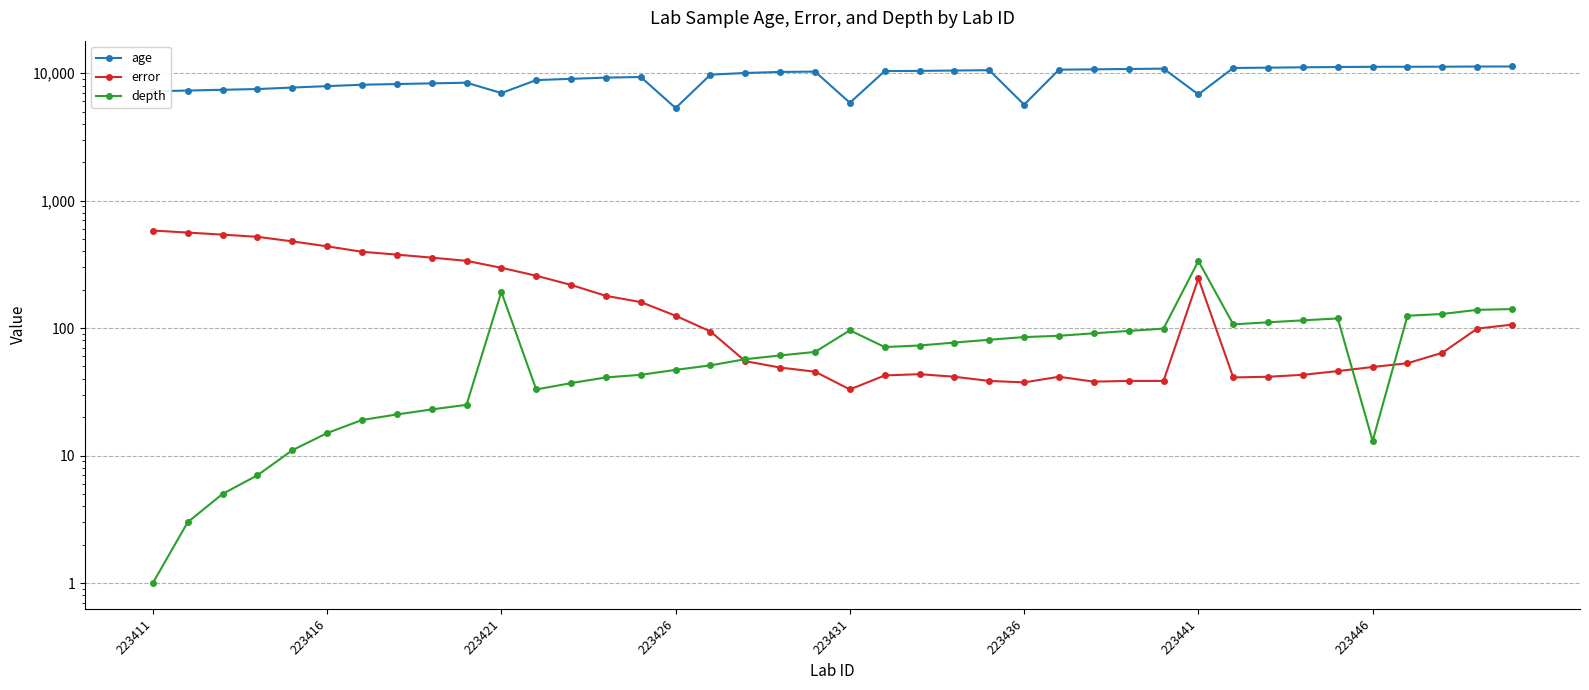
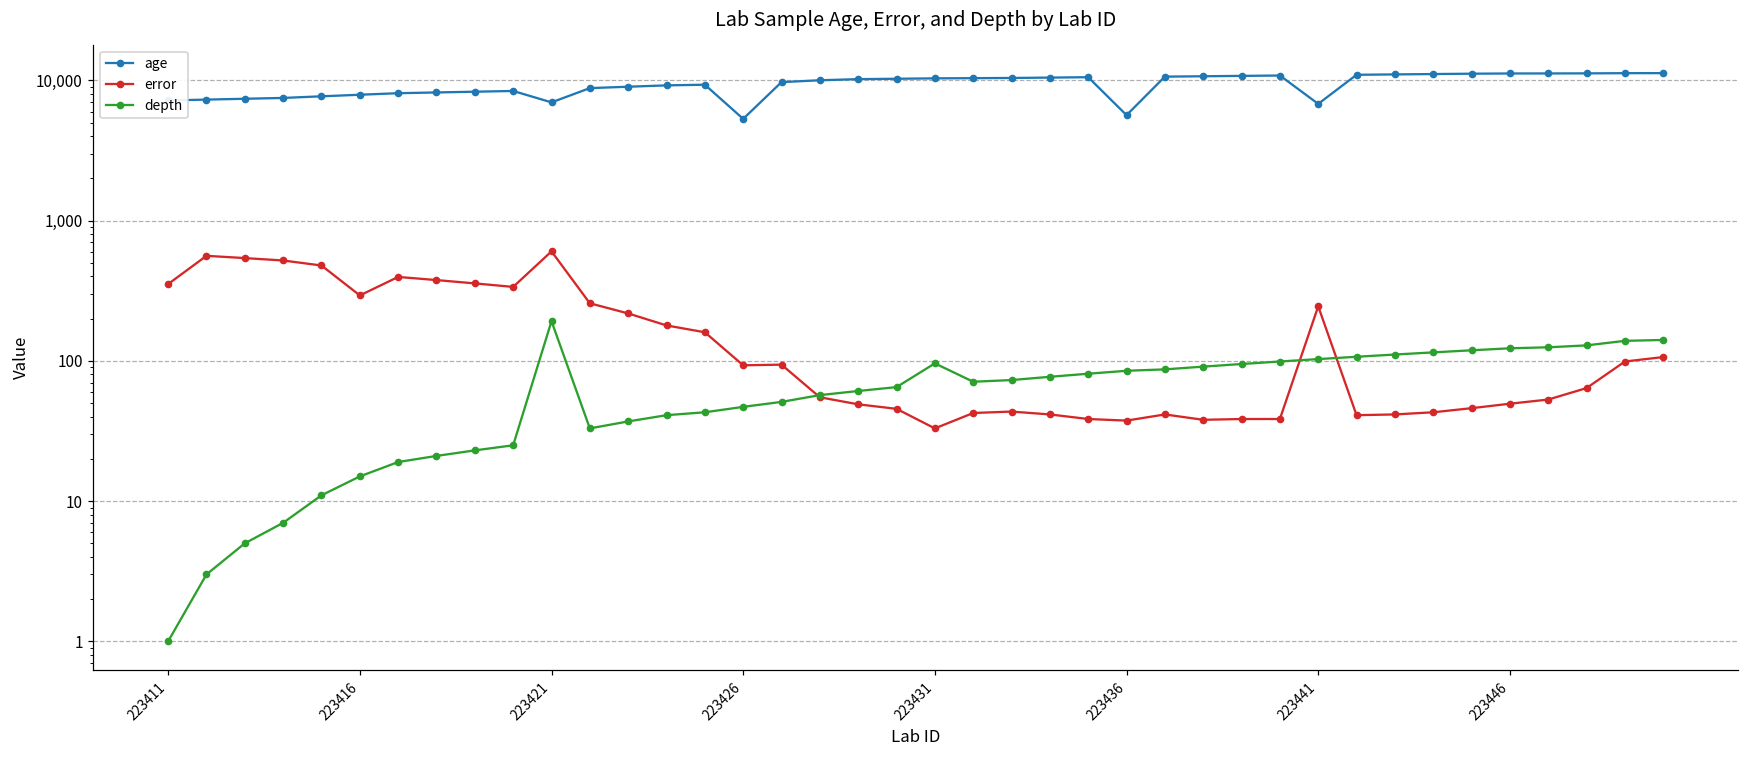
error, 223411: 600 -> 350
error, 223416: 440 -> 290
error, 223421: 300 -> 600
error, 223426: 130 -> 90
age, 223431: 6,000 -> 10,000
depth, 223441: 340 -> 100
depth, 223446: 13 -> 120
